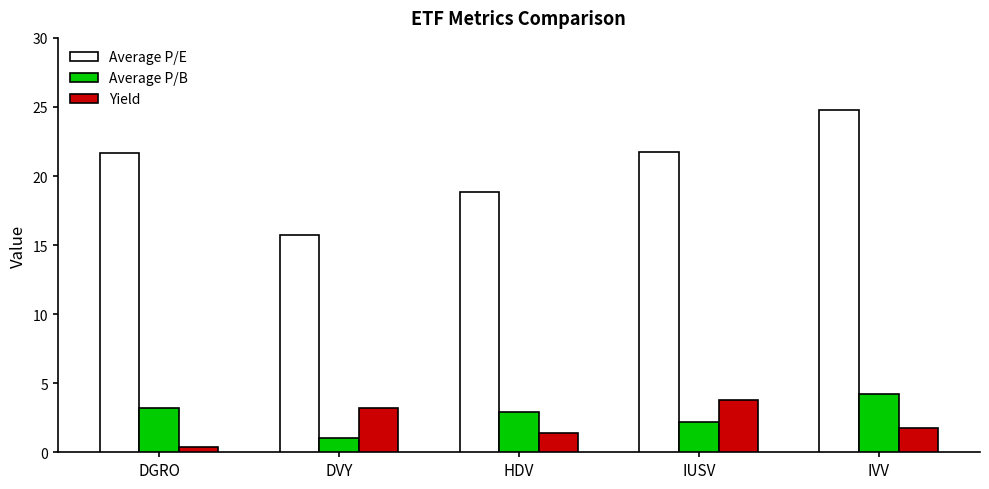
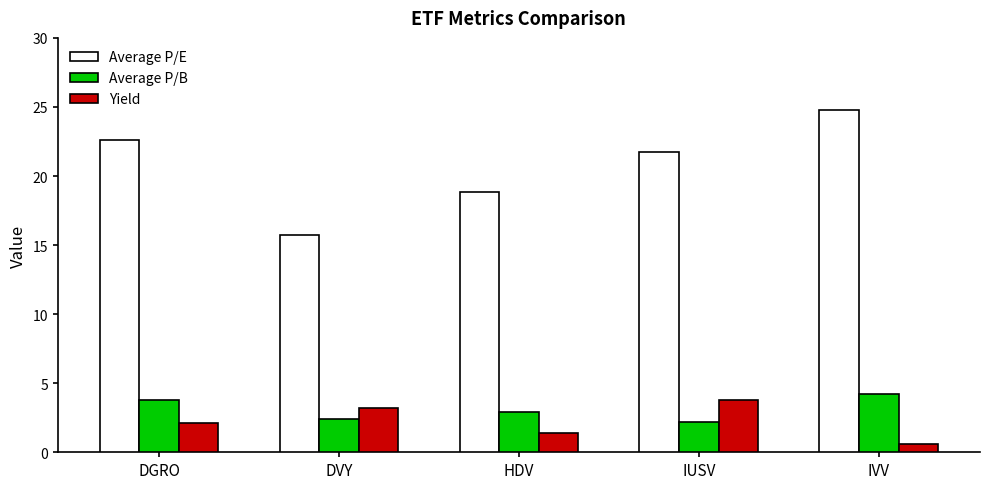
Average P/E, DGRO: 21.7 -> 22.6
Average P/B, DGRO: 3.2 -> 3.8
Yield, DGRO: 0.4 -> 2.1
Average P/B, DVY: 1.1 -> 2.4
Yield, IVV: 1.7 -> 0.6
